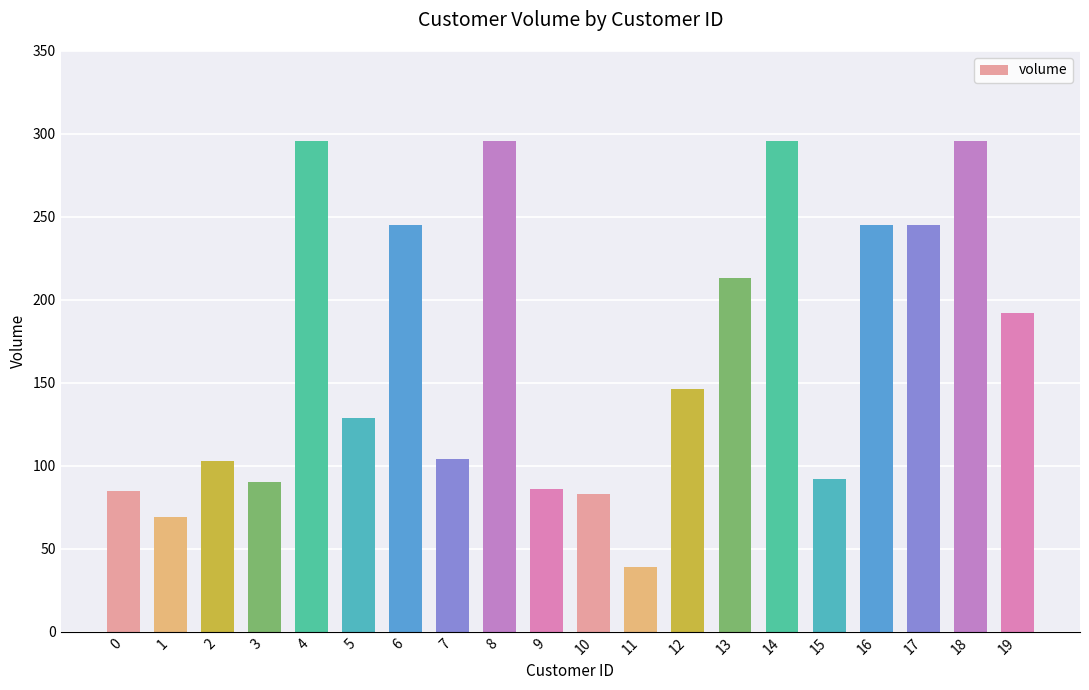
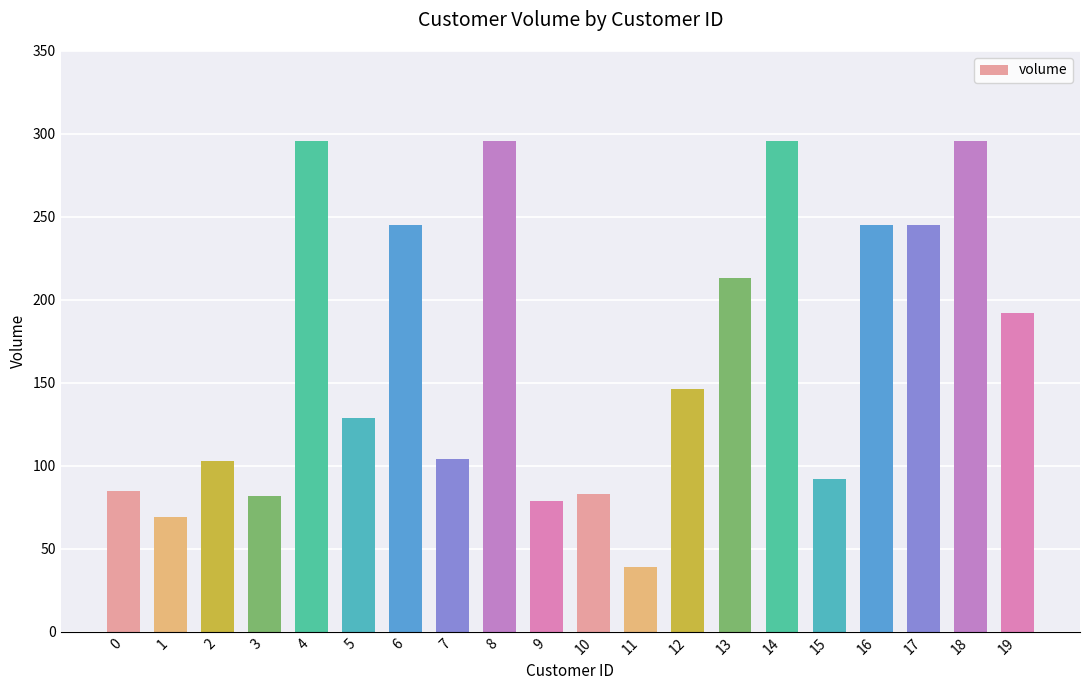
3: 90 -> 82
9: 86 -> 79
